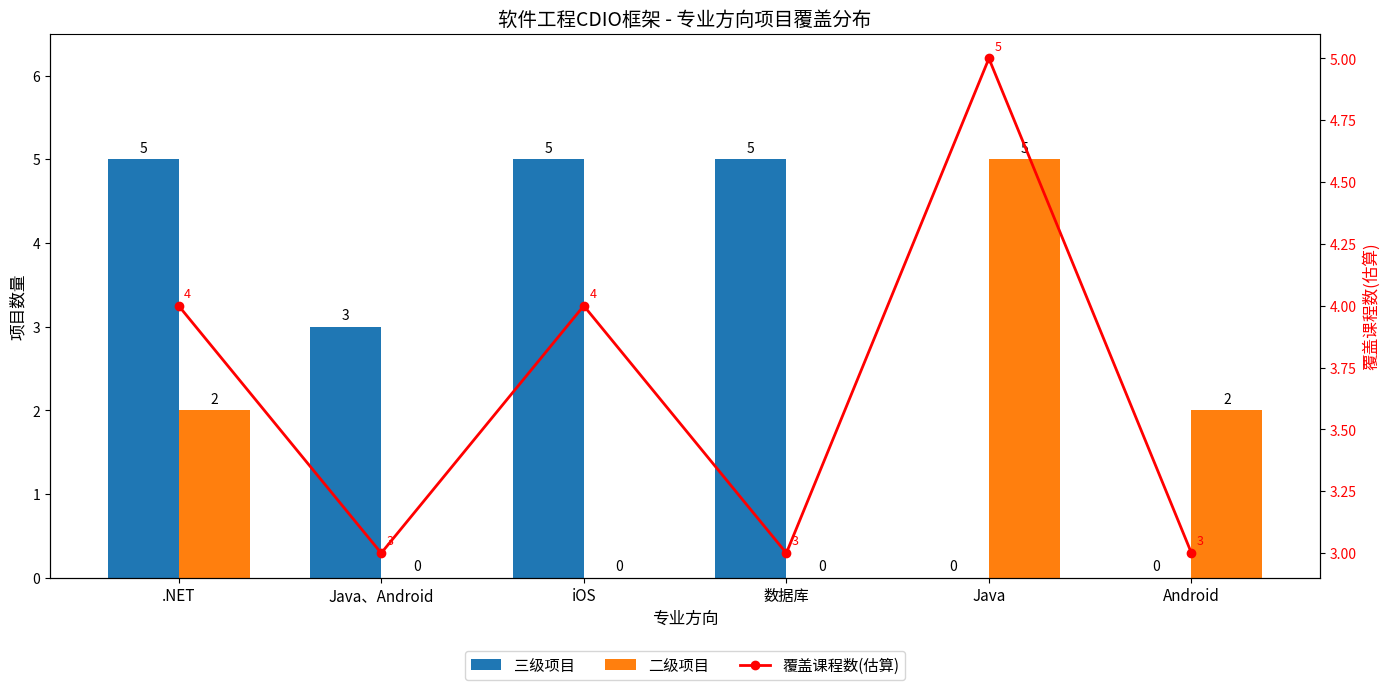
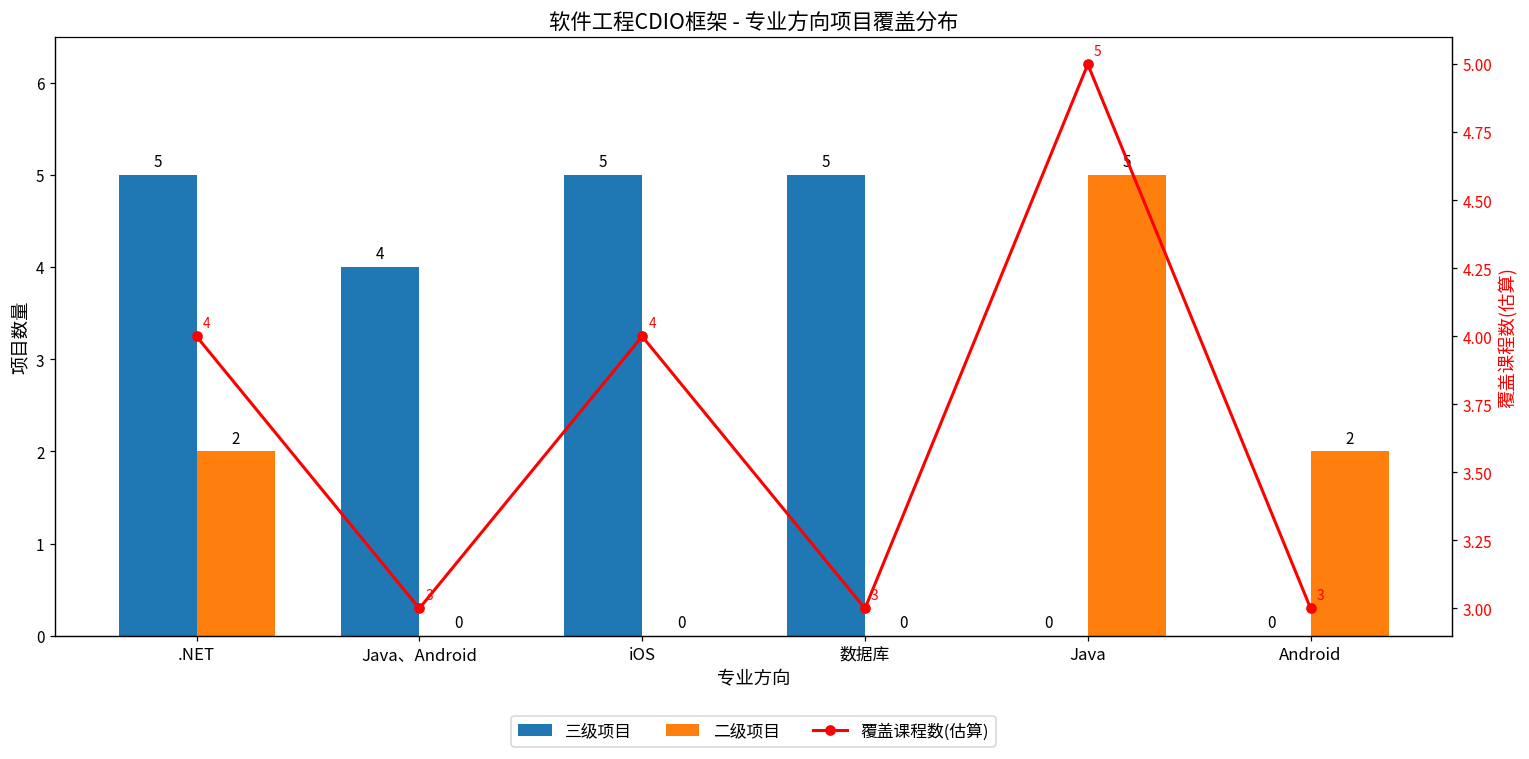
三级项目, Java、Android: 3 -> 4
